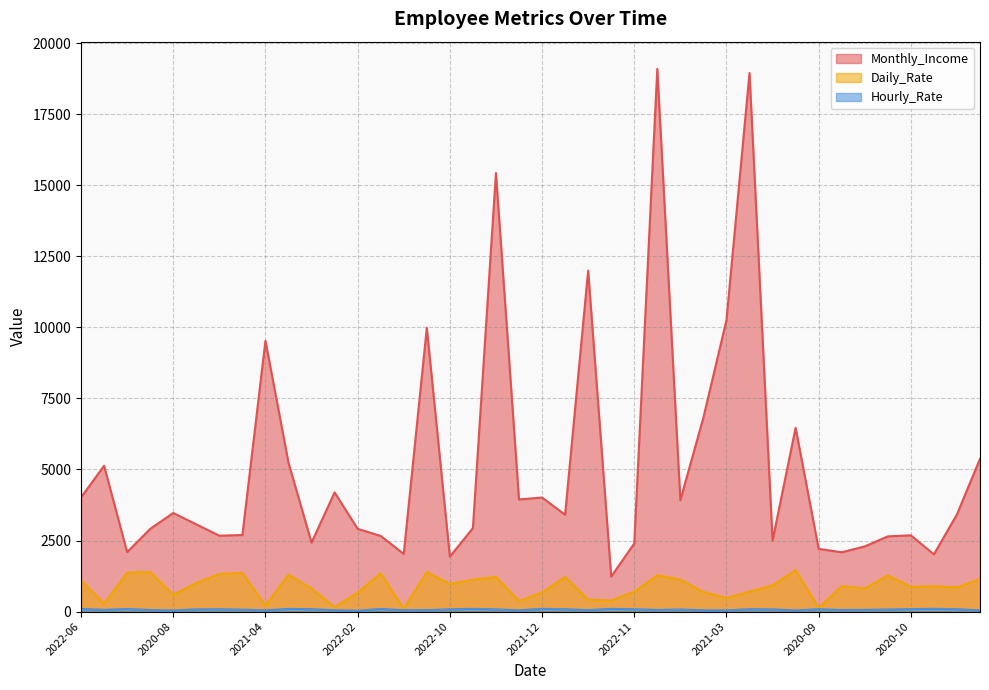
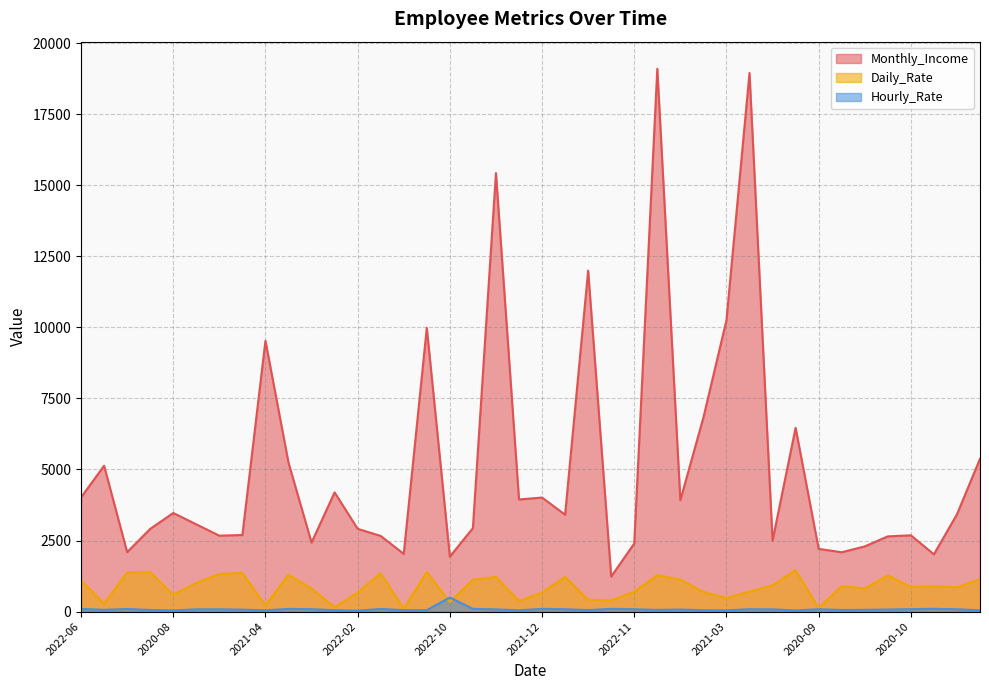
Daily_Rate, 2022-10: 1000 -> 300
Hourly_Rate, 2022-10: 100 -> 500
